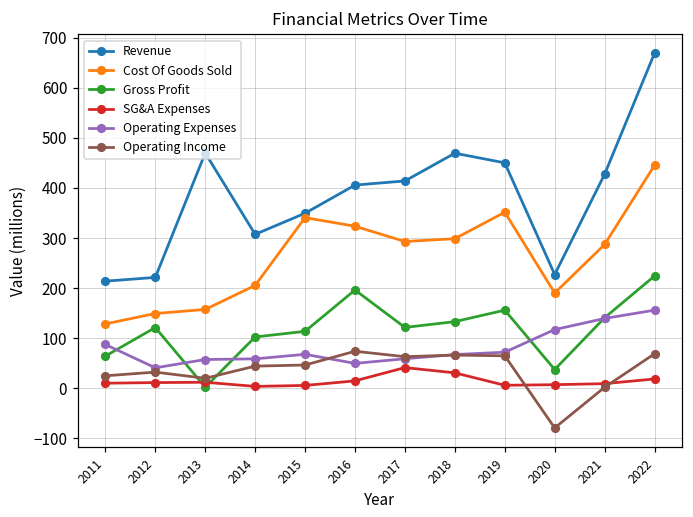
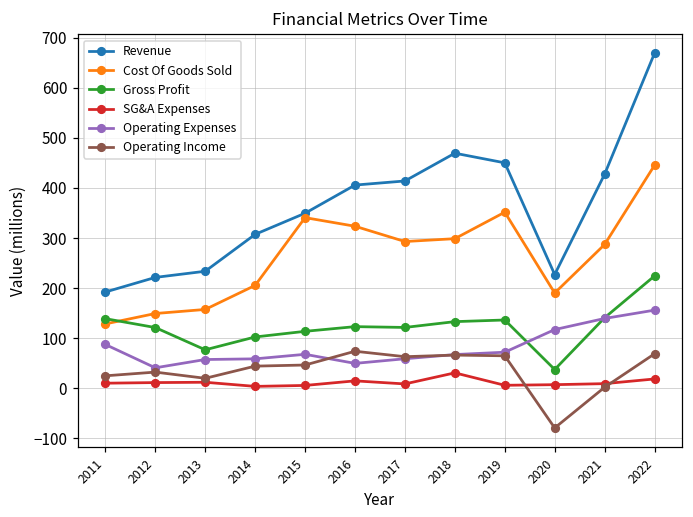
Revenue, 2011: 210 -> 190
Gross Profit, 2011: 60 -> 140
Revenue, 2013: 470 -> 230
Gross Profit, 2013: 0 -> 80
Gross Profit, 2016: 200 -> 120
SG&A Expenses, 2017: 40 -> 10
Gross Profit, 2019: 160 -> 140
